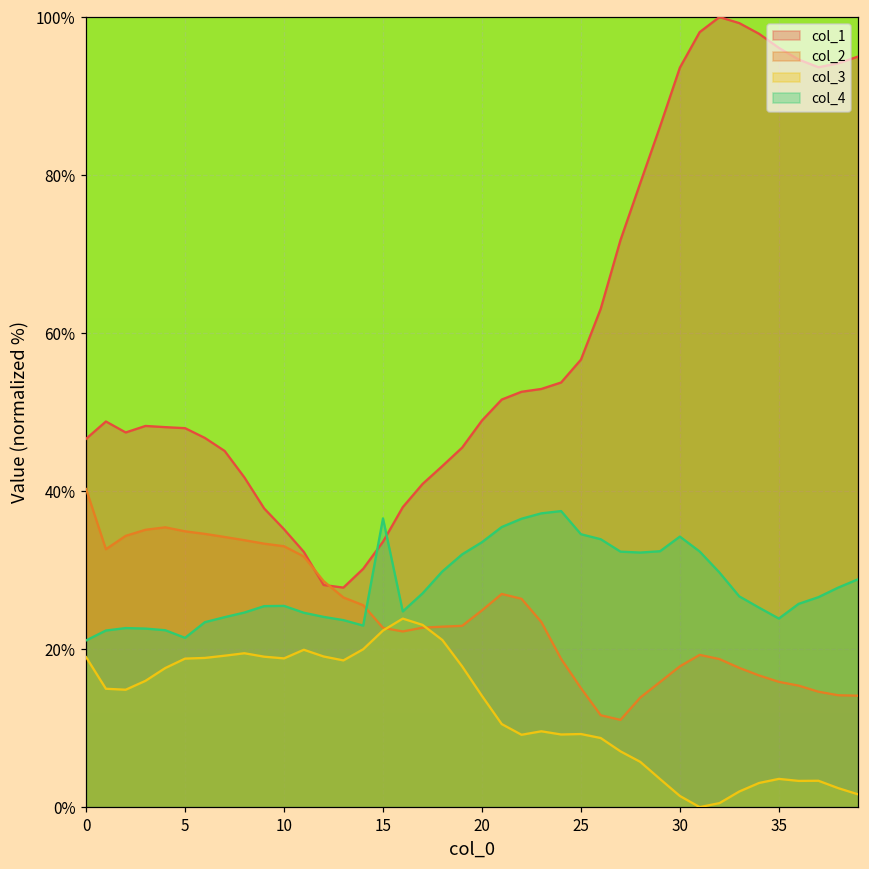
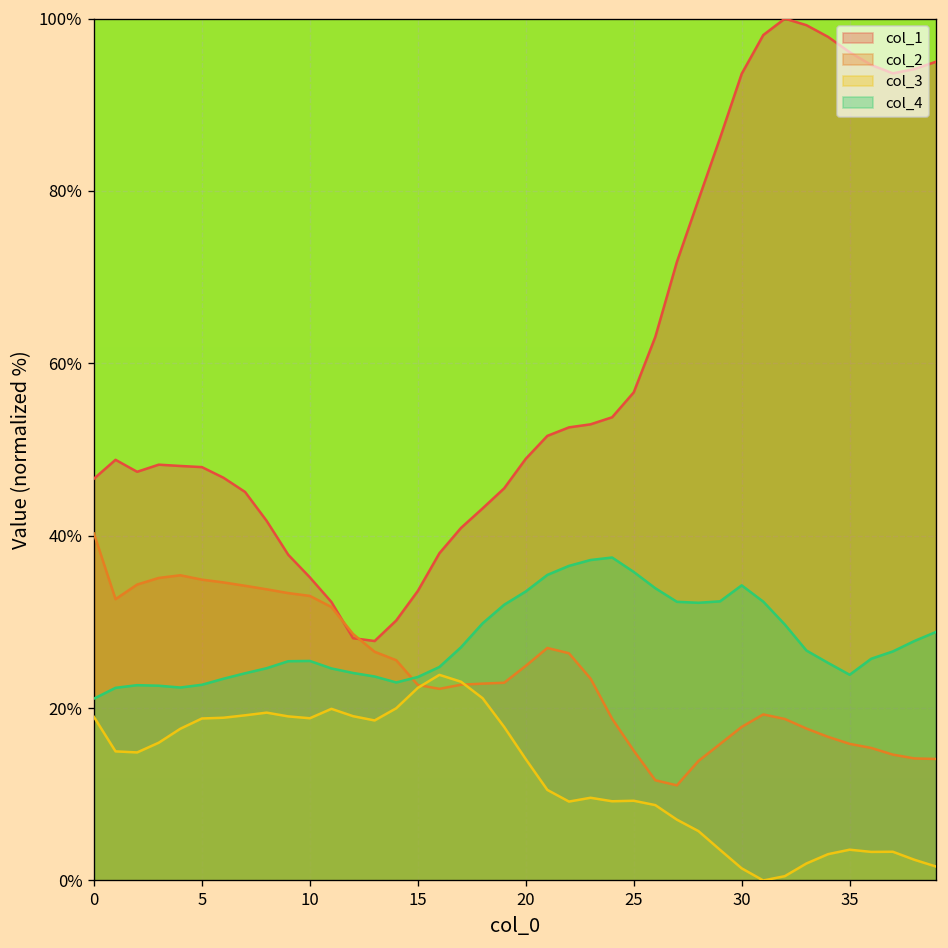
col_4, 5: 21% -> 23%
col_4, 15: 37% -> 24%
col_4, 25: 35% -> 36%
